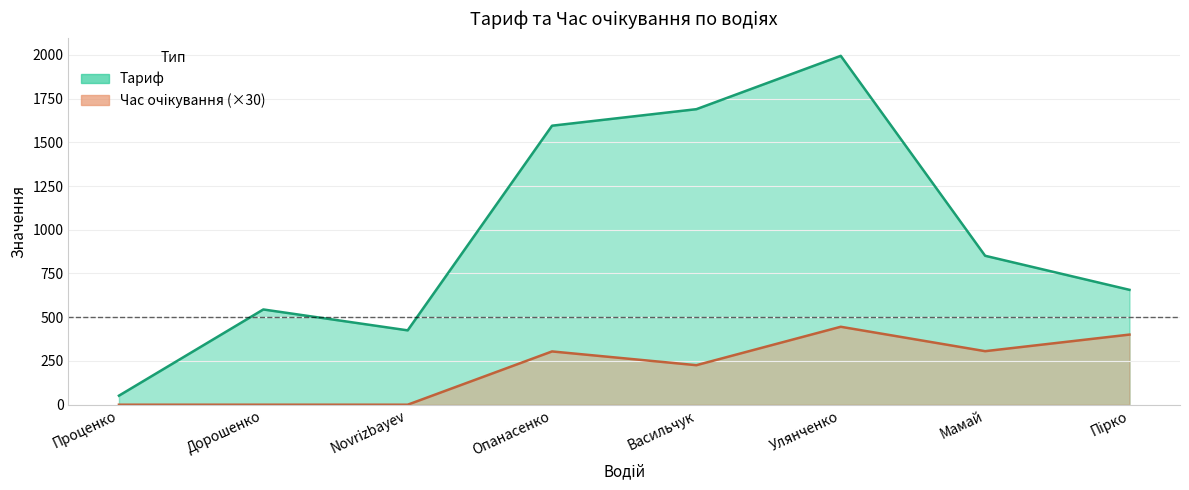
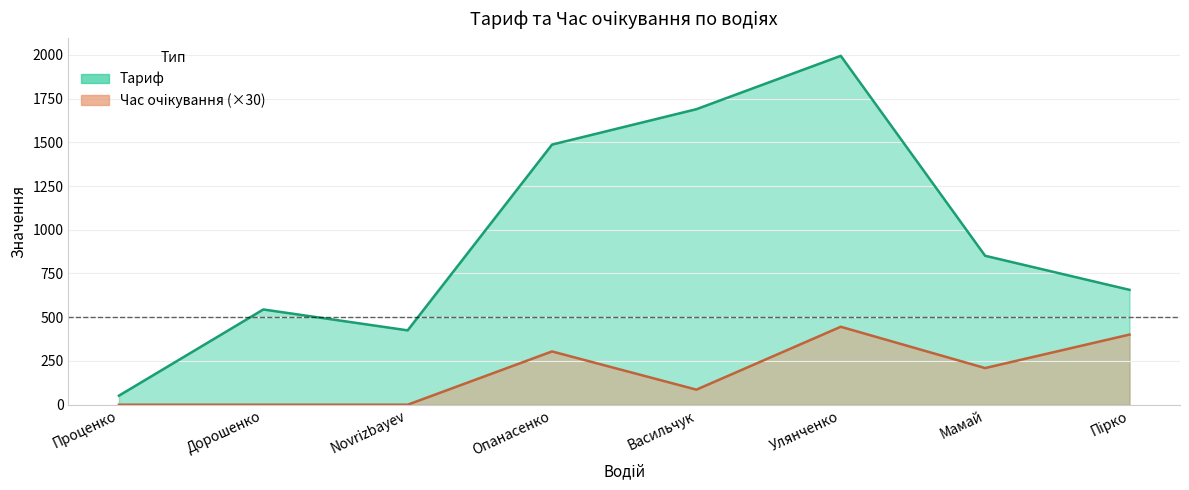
Тариф, Опанасенко: 1590 -> 1490
Час очікування (×30), Васильчук: 230 -> 90
Час очікування (×30), Мамай: 310 -> 210
